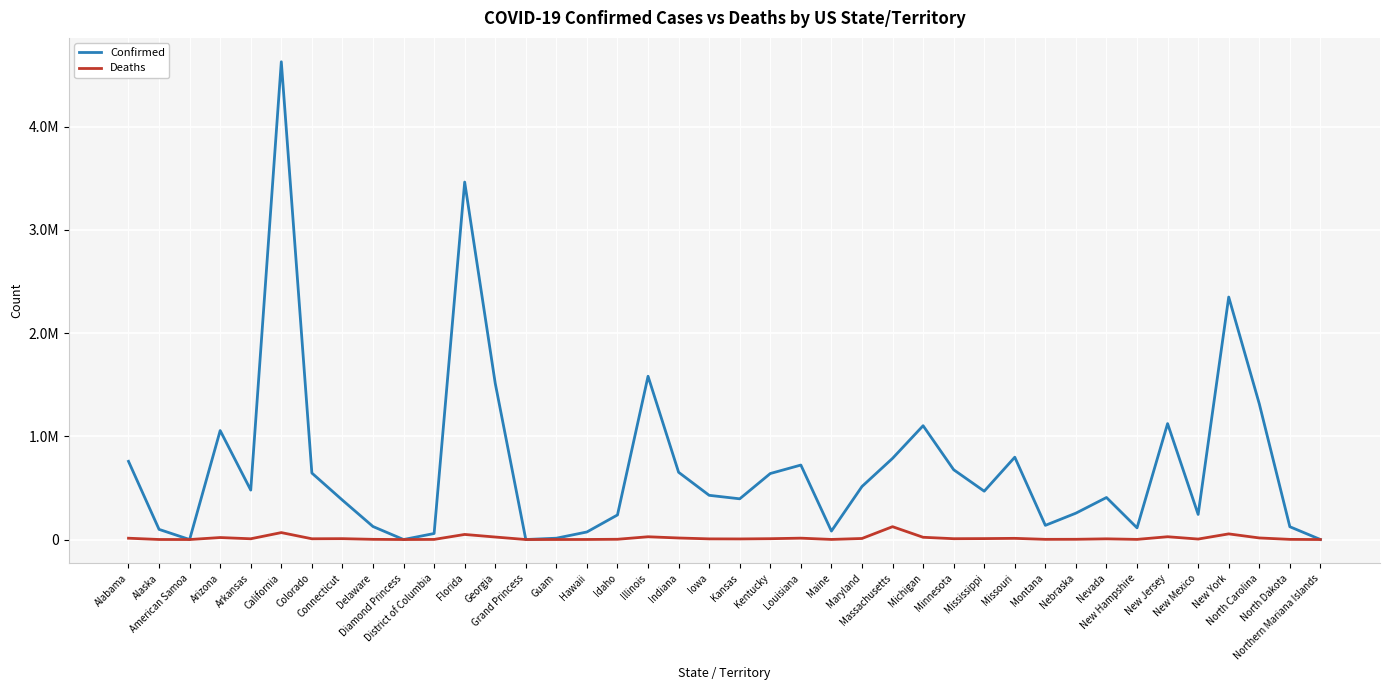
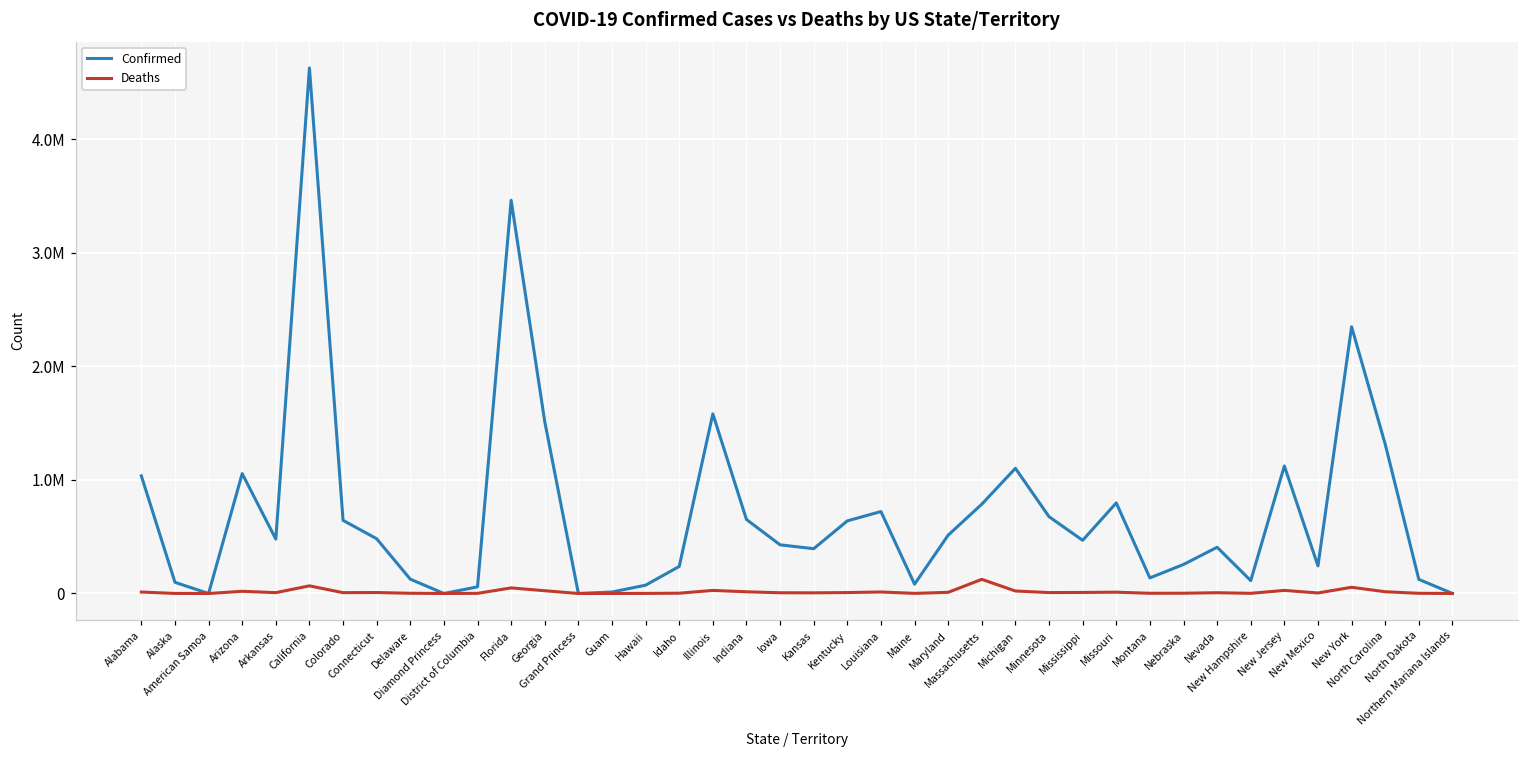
Confirmed, Alabama: 760000 -> 1040000
Confirmed, Connecticut: 380000 -> 480000
